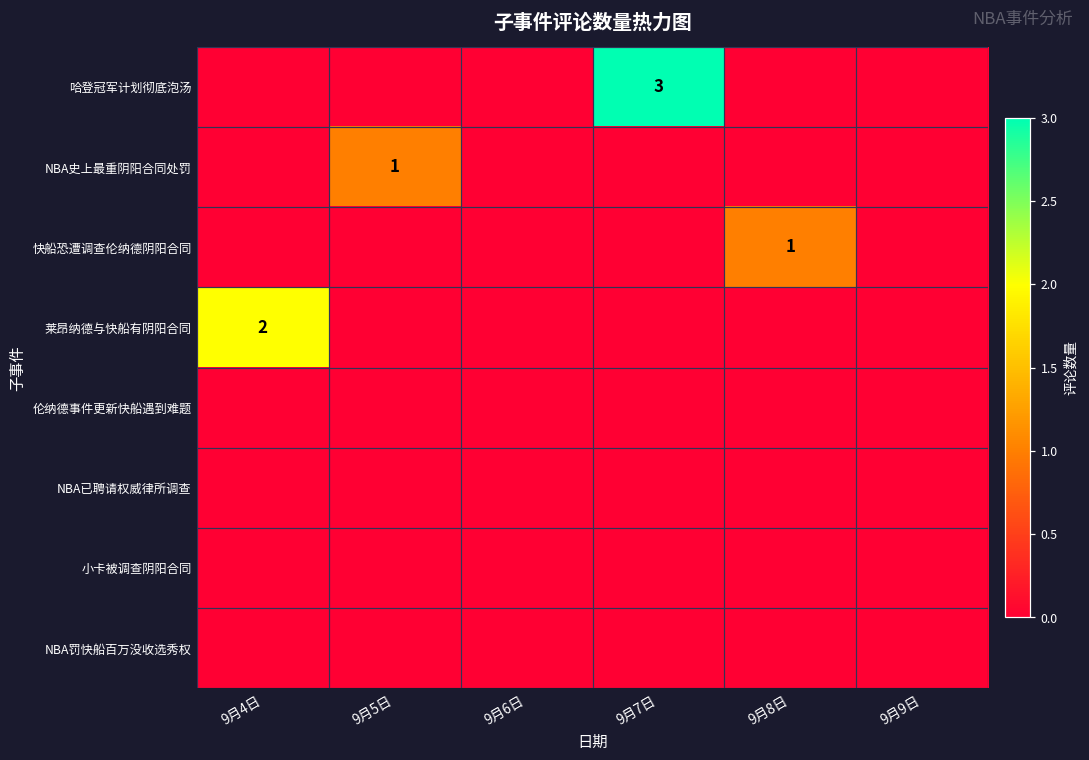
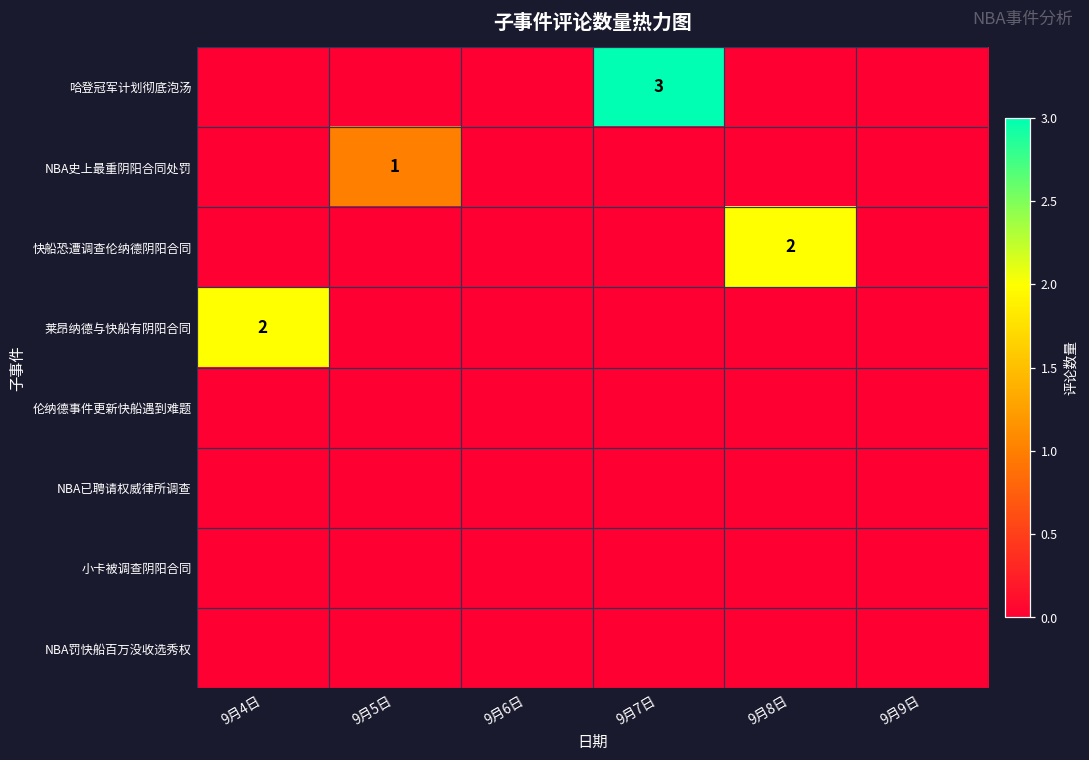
快船恐遭调查伦纳德阴阳合同, 9月8日: 1 -> 2
